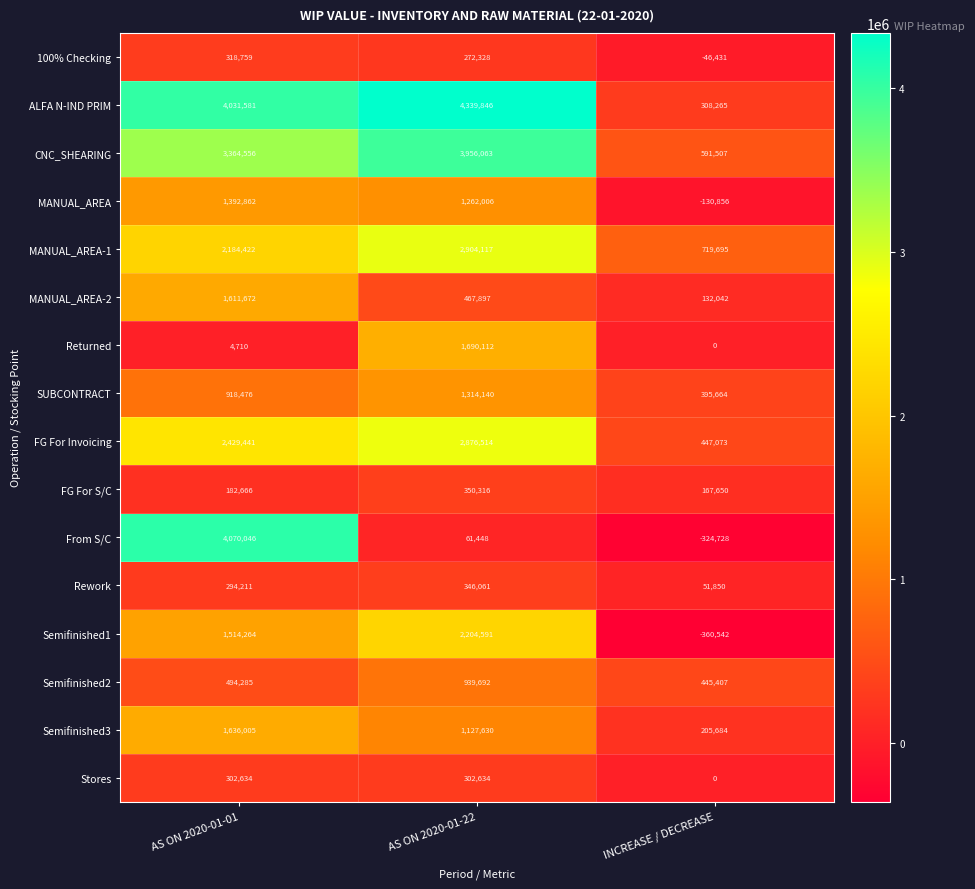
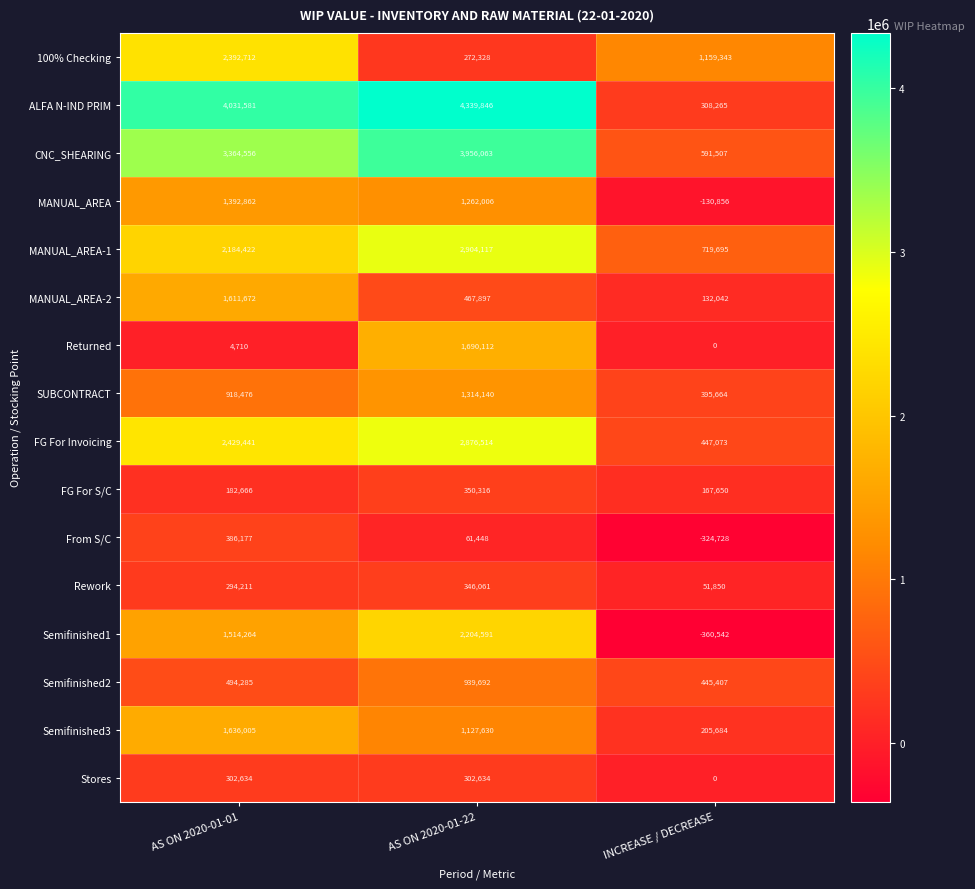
100% Checking, AS ON 2020-01-01: 318,759 -> 2,392,712
100% Checking, INCREASE / DECREASE: -46,431 -> 1,159,343
From S/C, AS ON 2020-01-01: 4,070,046 -> 386,177
